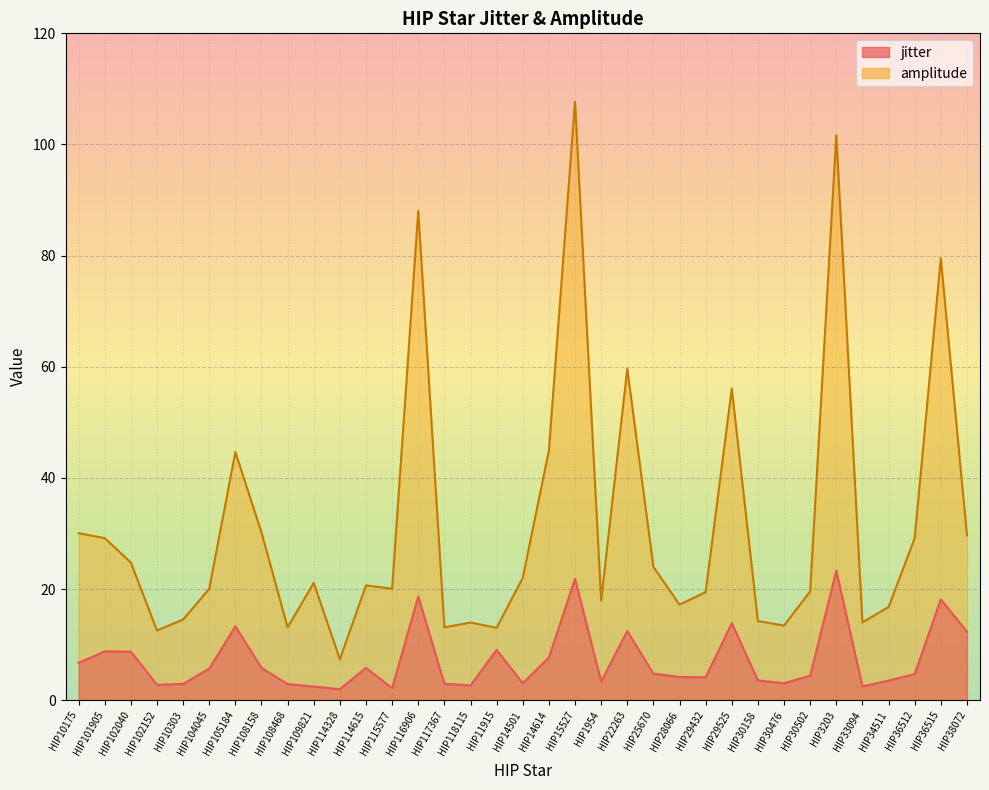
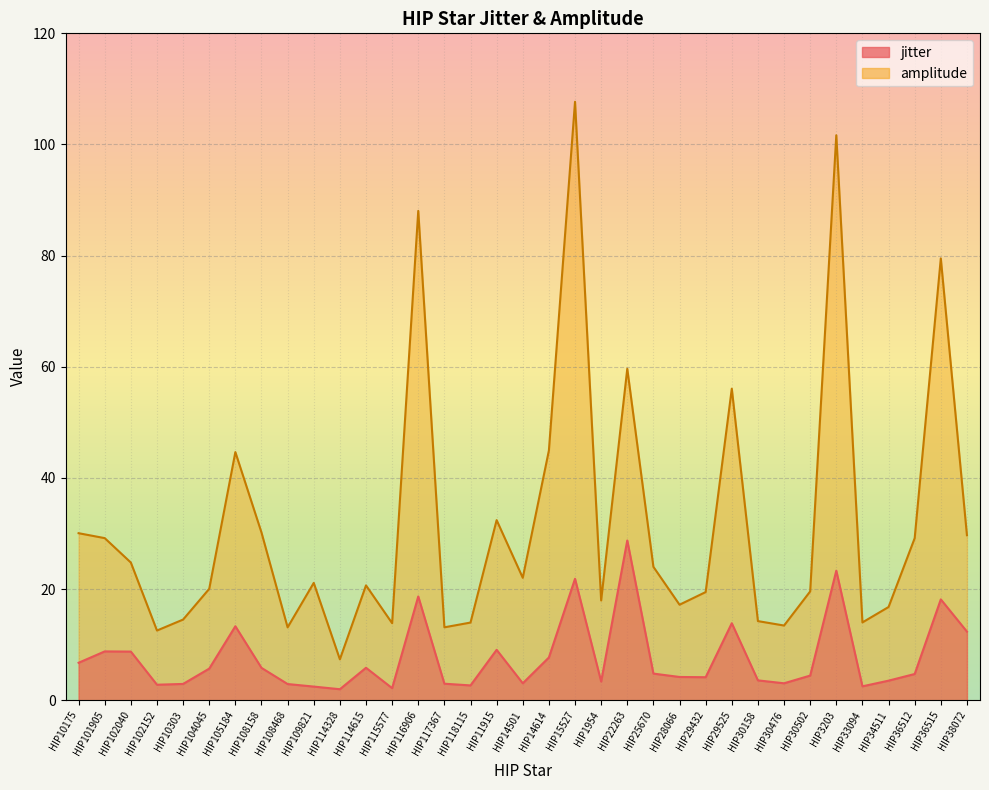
amplitude, HIP115577: 20 -> 14
amplitude, HIP11915: 13 -> 32
jitter, HIP22263: 12 -> 29
